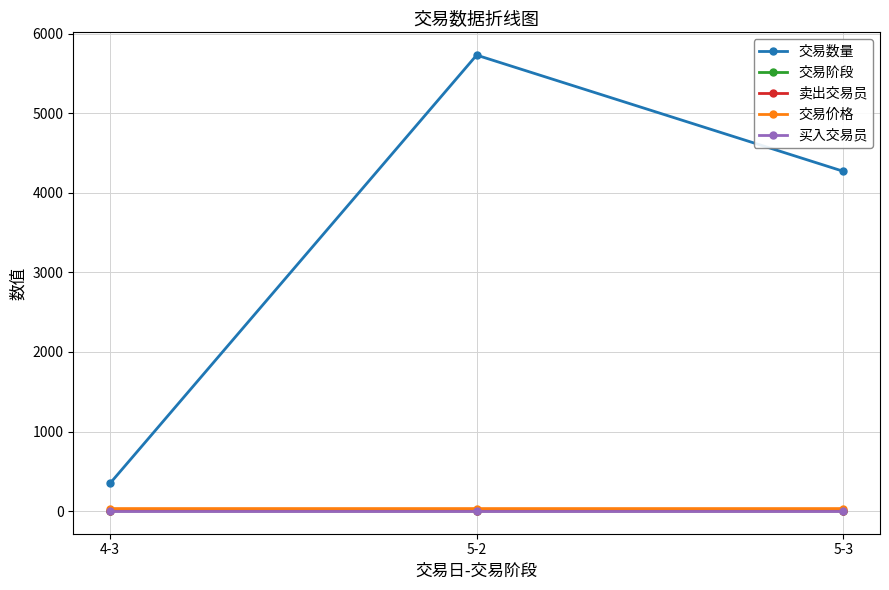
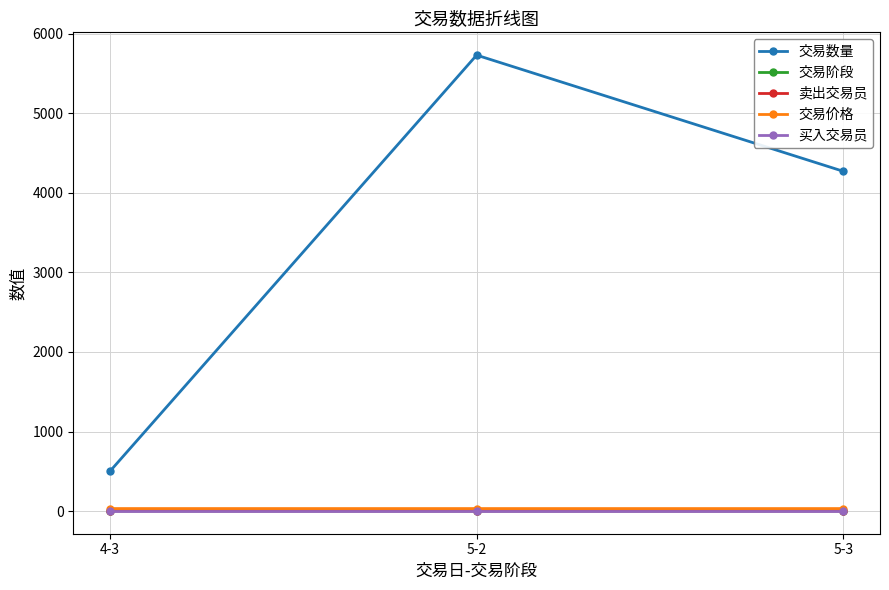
交易数量, 4-3: 300 -> 500
